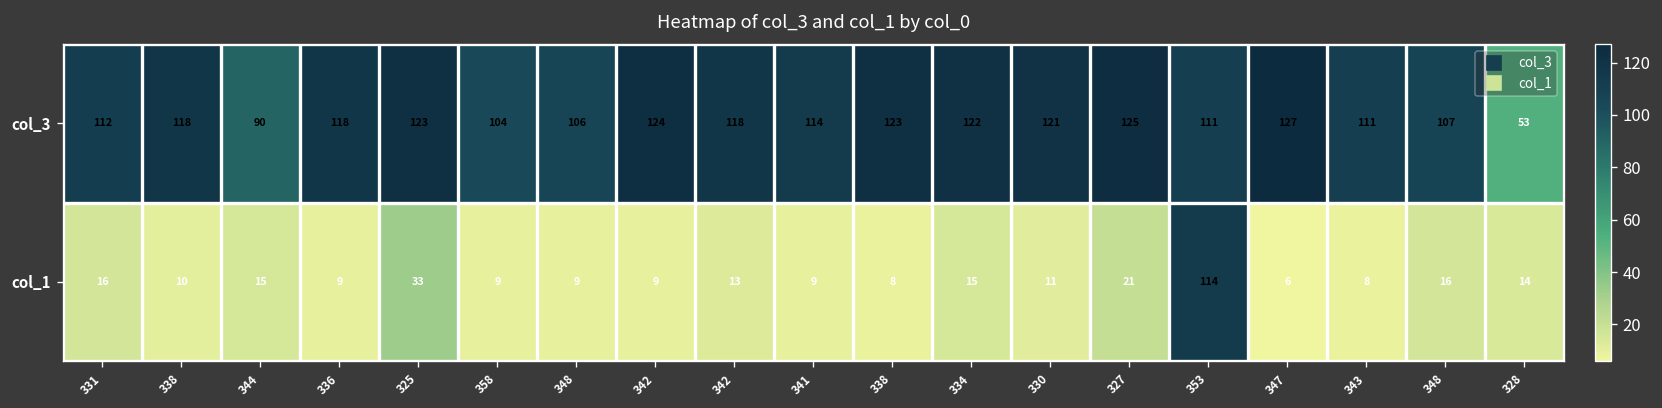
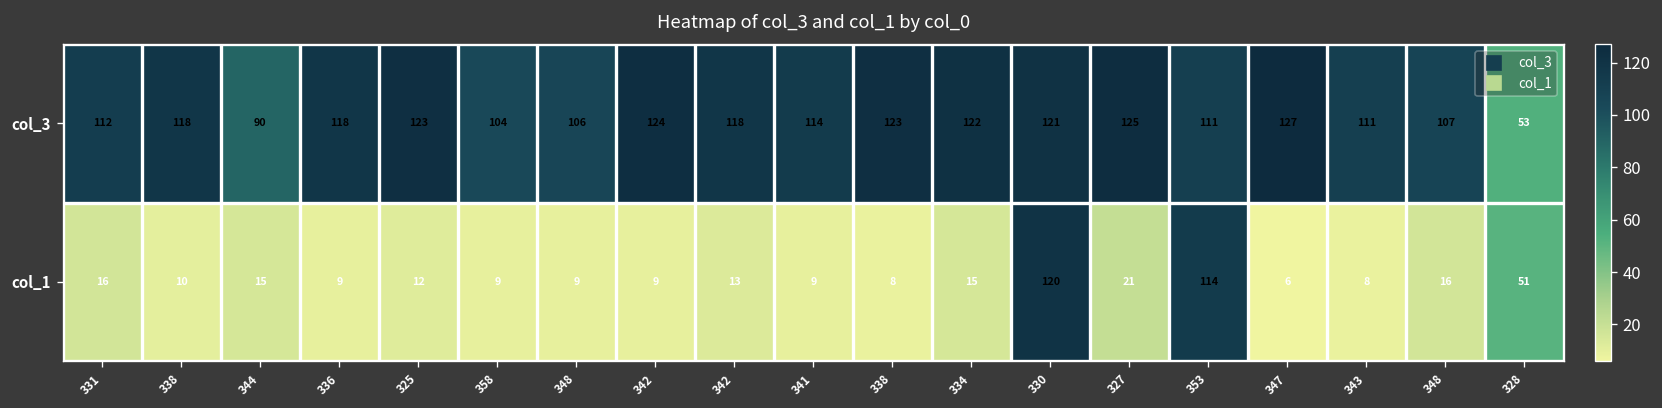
col_1, 325: 33 -> 12
col_1, 330: 11 -> 120
col_1, 328: 14 -> 51
